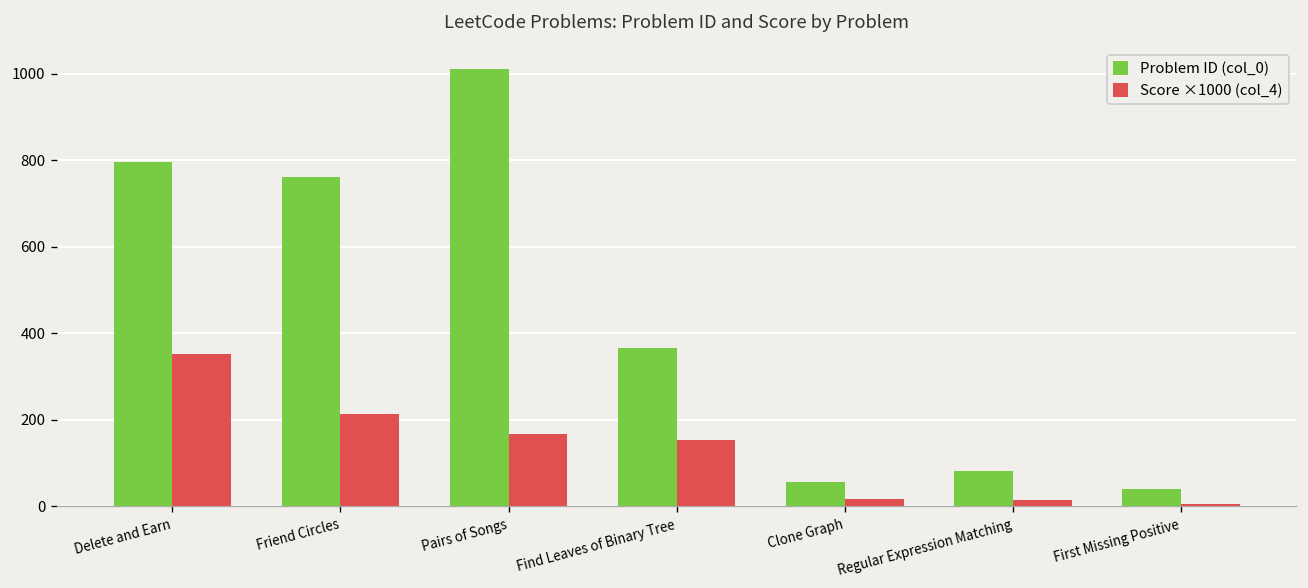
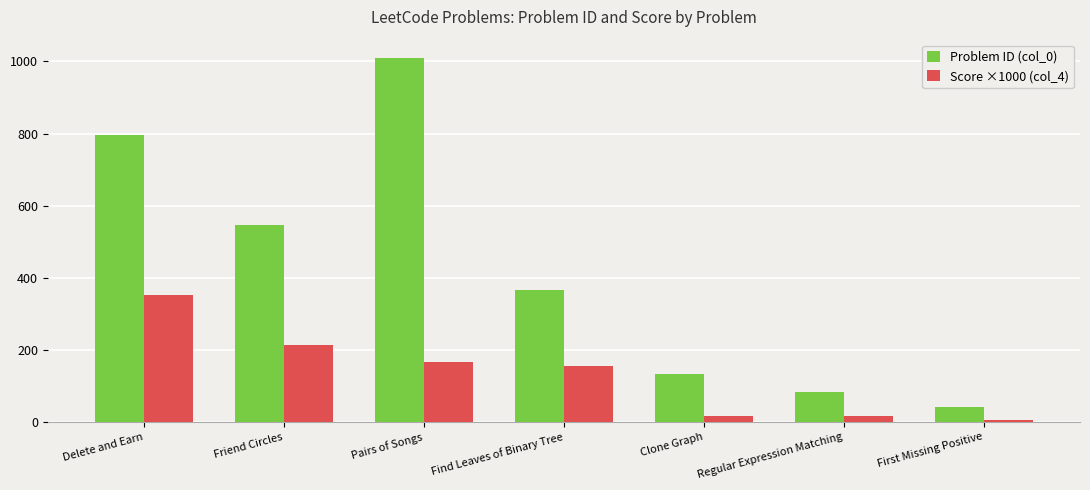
Problem ID (col_0), Friend Circles: 760 -> 550
Problem ID (col_0), Clone Graph: 60 -> 130
